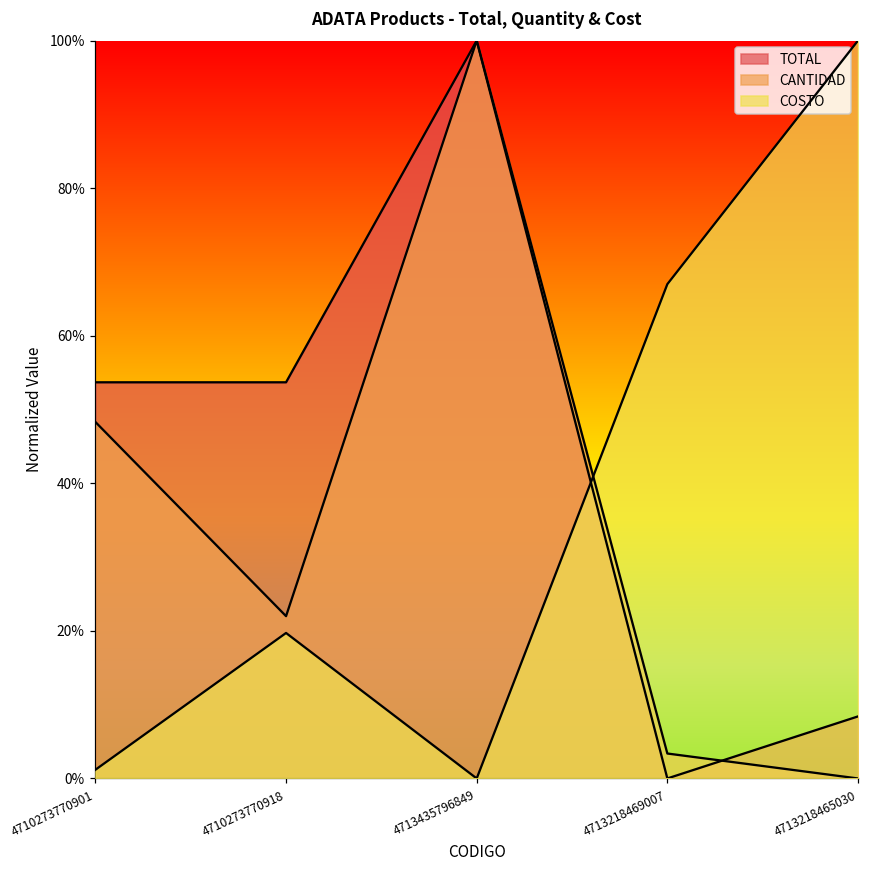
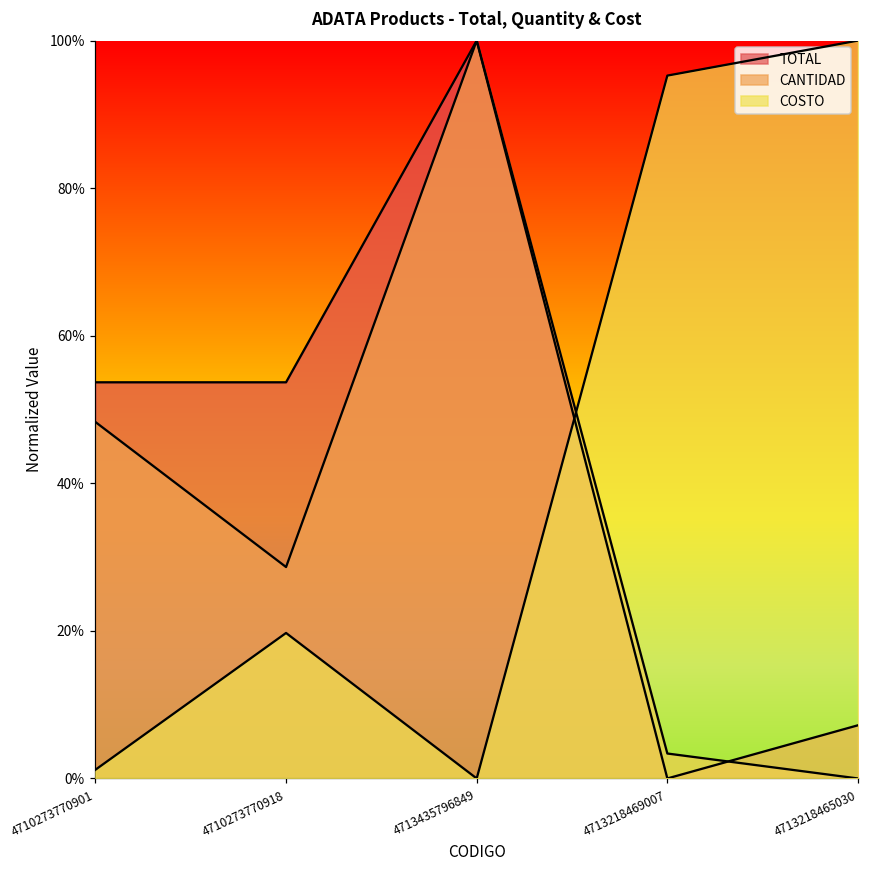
CANTIDAD, 4710273770918: 22% -> 29%
COSTO, 4713218469007: 67% -> 95%
TOTAL, 4713218465030: 8% -> 7%
